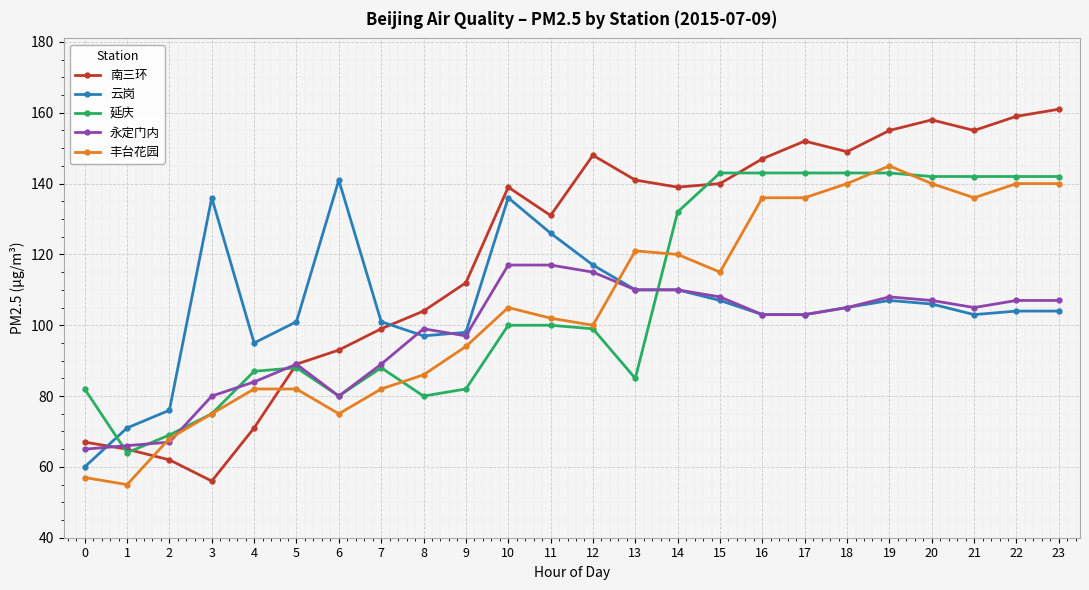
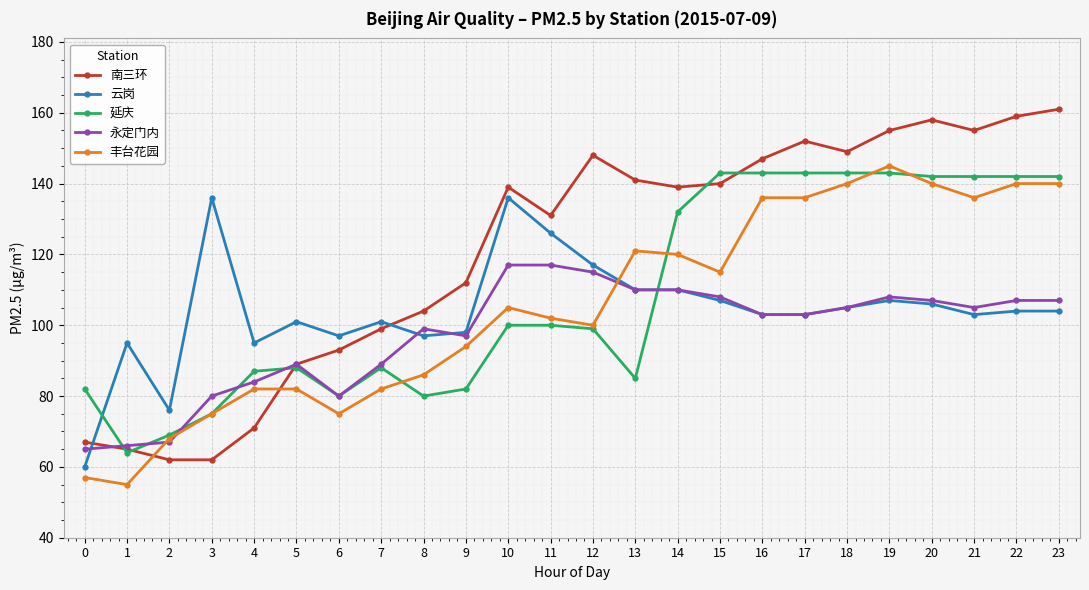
云岗, 1: 71 -> 95
南三环, 3: 56 -> 62
云岗, 6: 141 -> 97
